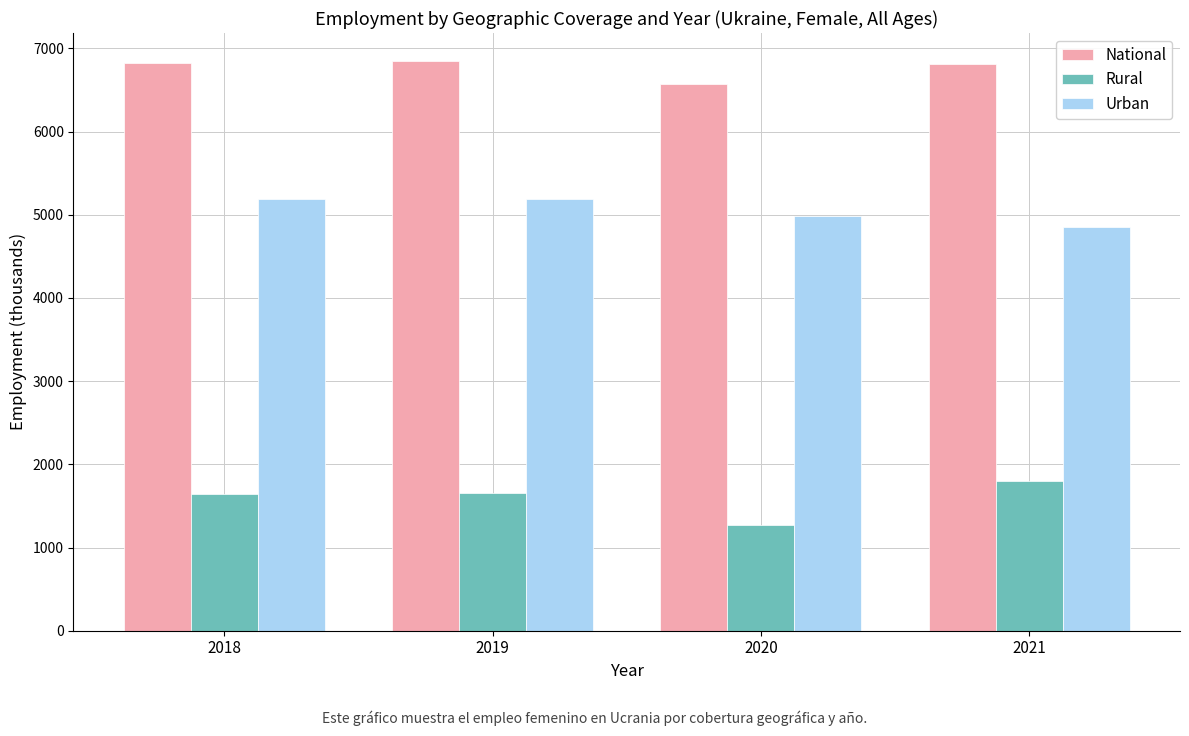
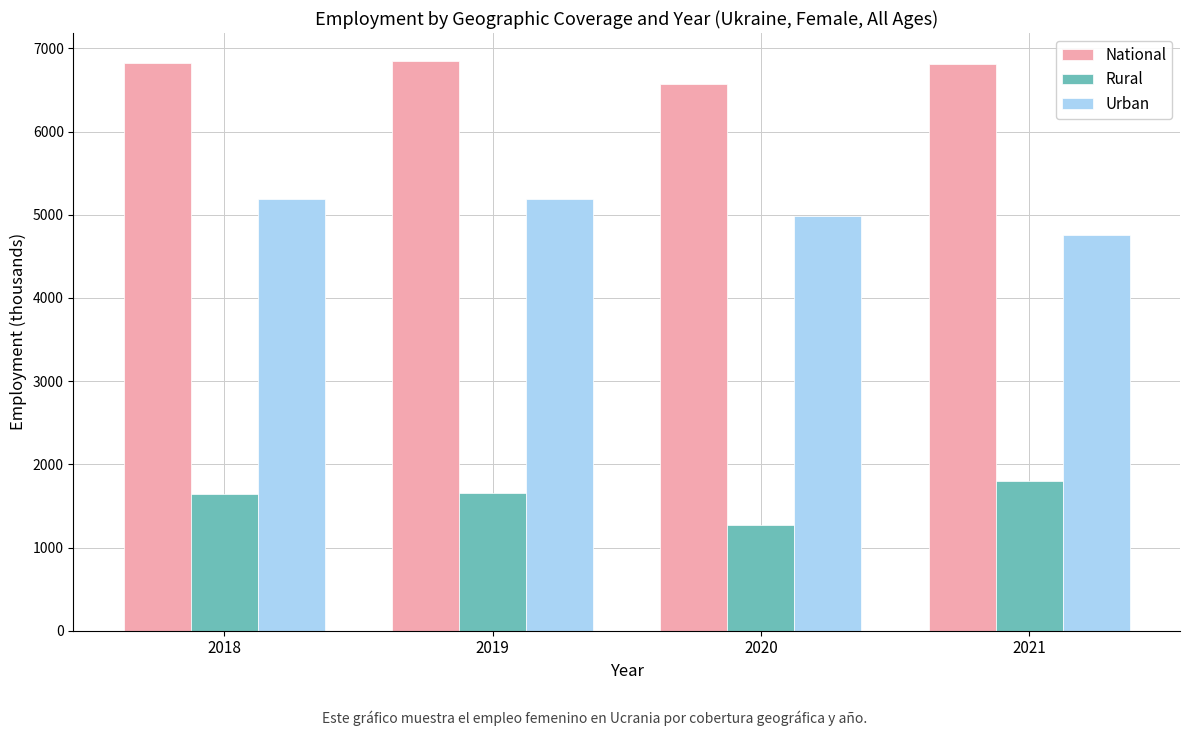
Urban, 2021: 4900 -> 4800
